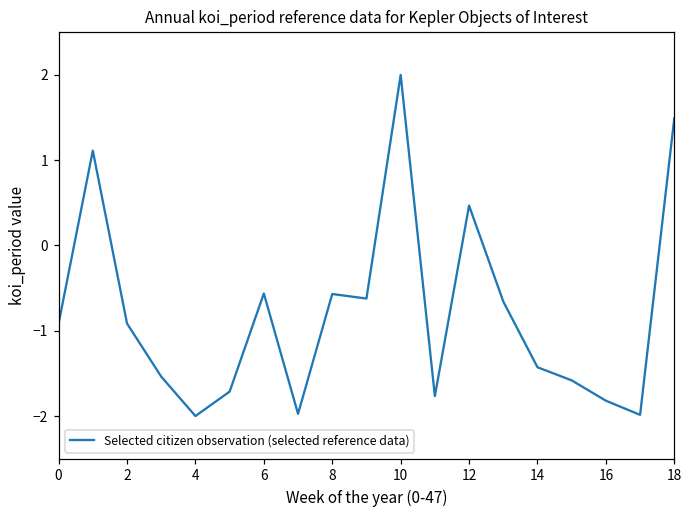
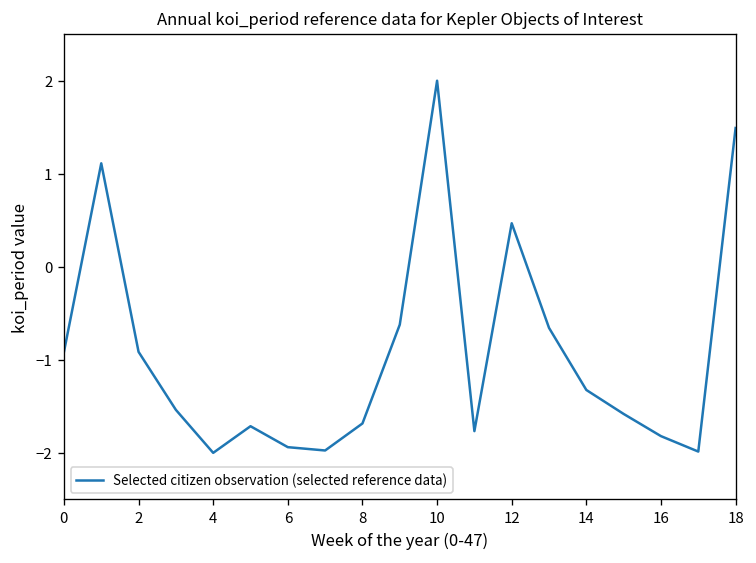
6: -0.6 -> -1.9
8: -0.6 -> -1.7
14: -1.4 -> -1.3
